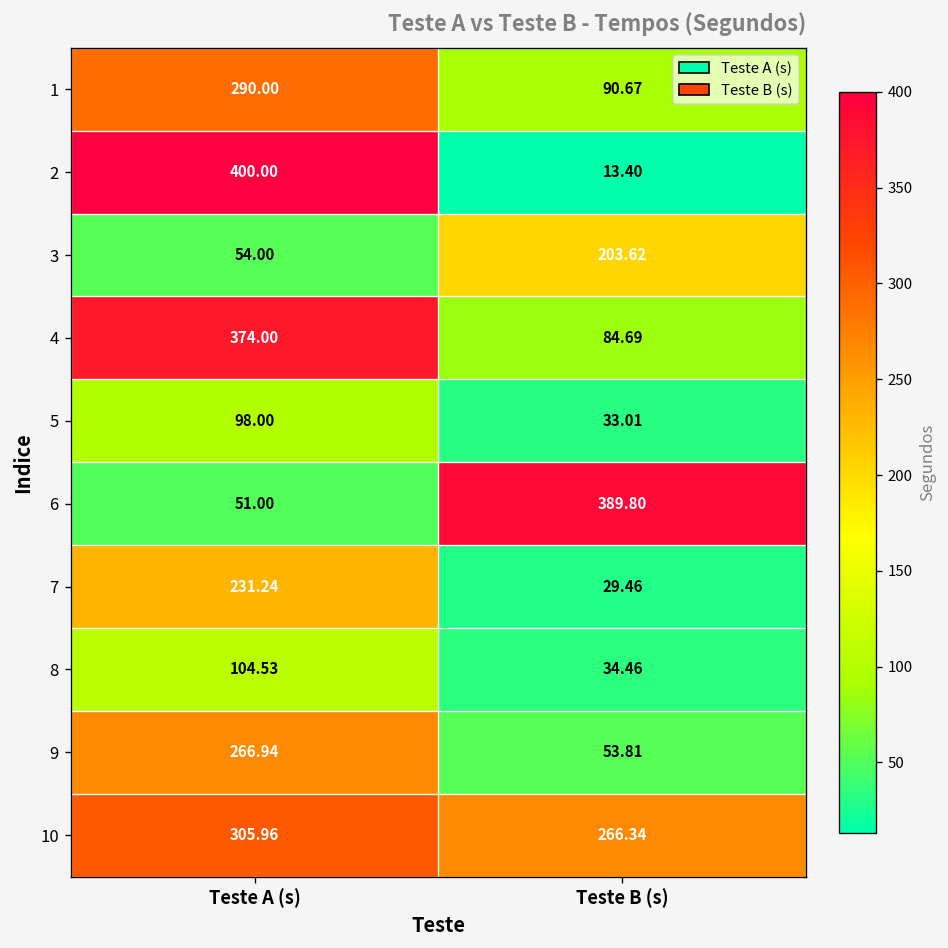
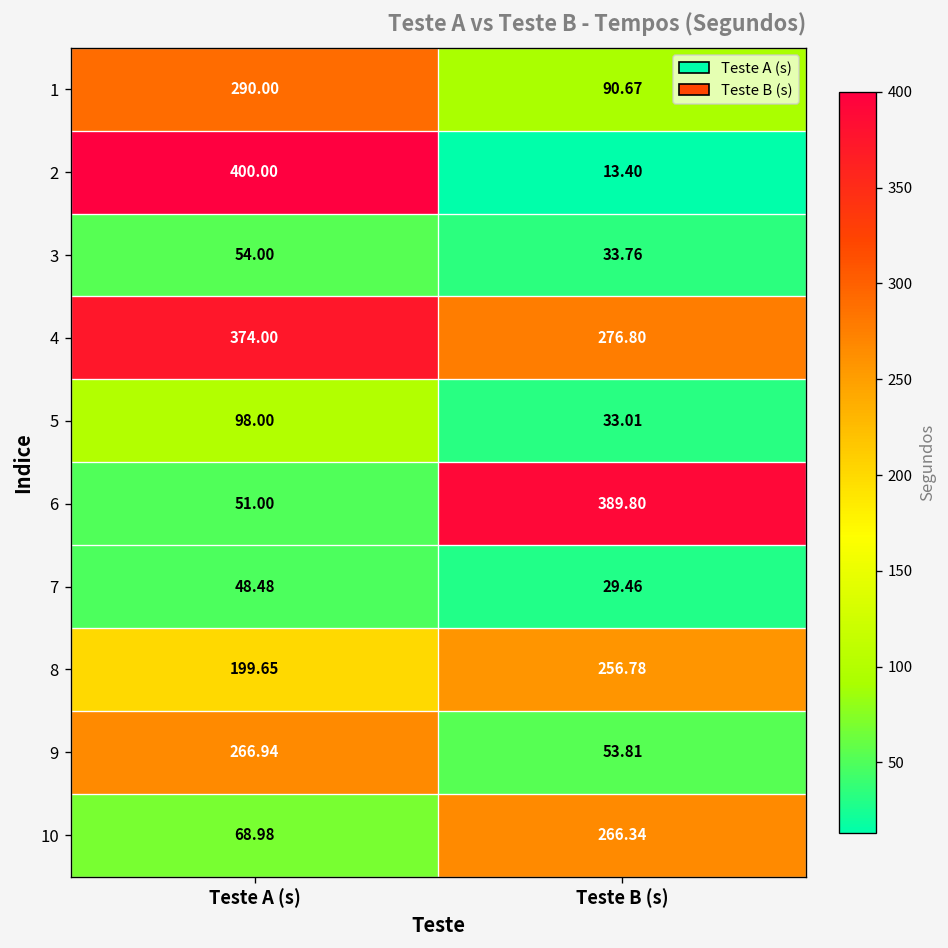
3, Teste B (s): 203.62 -> 33.76
4, Teste B (s): 84.69 -> 276.80
7, Teste A (s): 231.24 -> 48.48
8, Teste A (s): 104.53 -> 199.65
8, Teste B (s): 34.46 -> 256.78
10, Teste A (s): 305.96 -> 68.98
